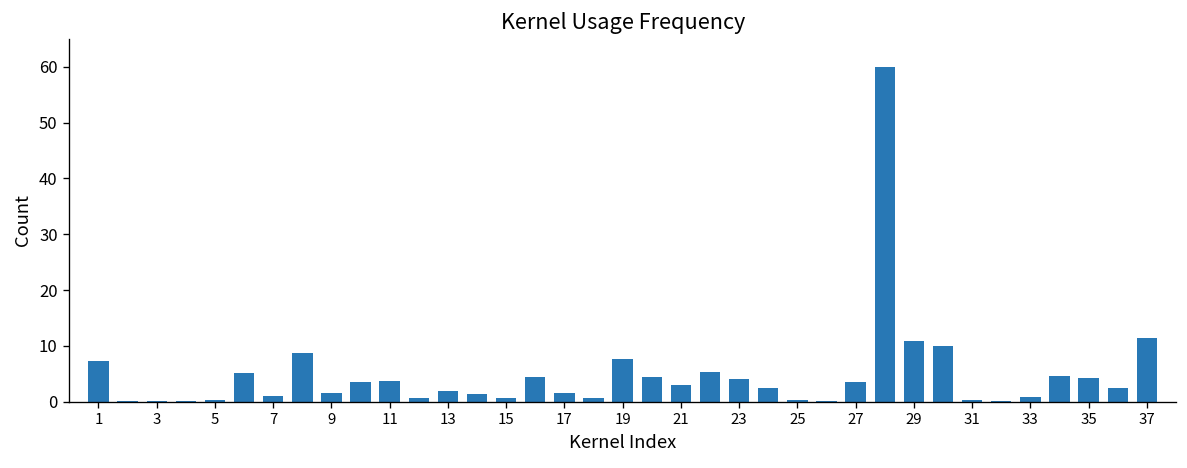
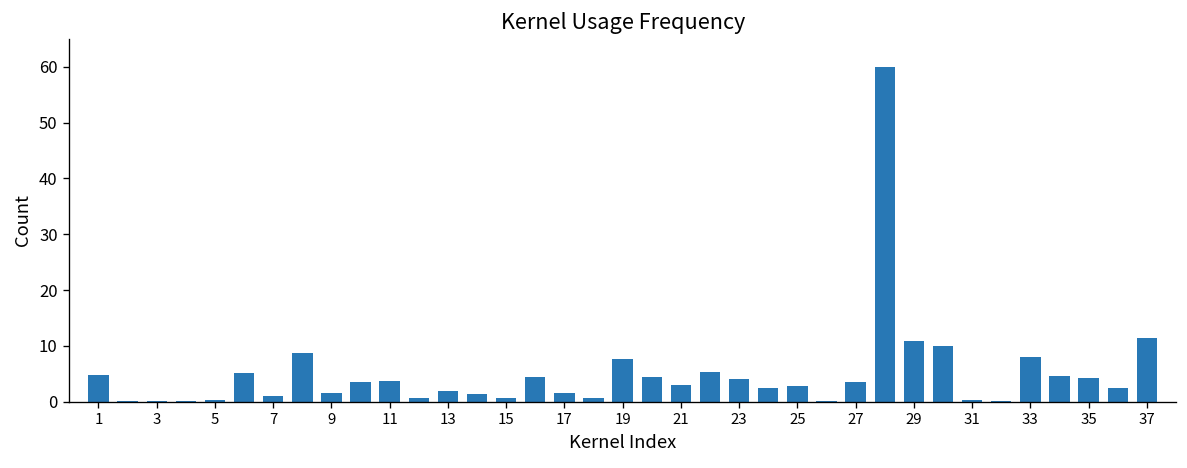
1: 7 -> 5
25: 0 -> 3
33: 1 -> 8
